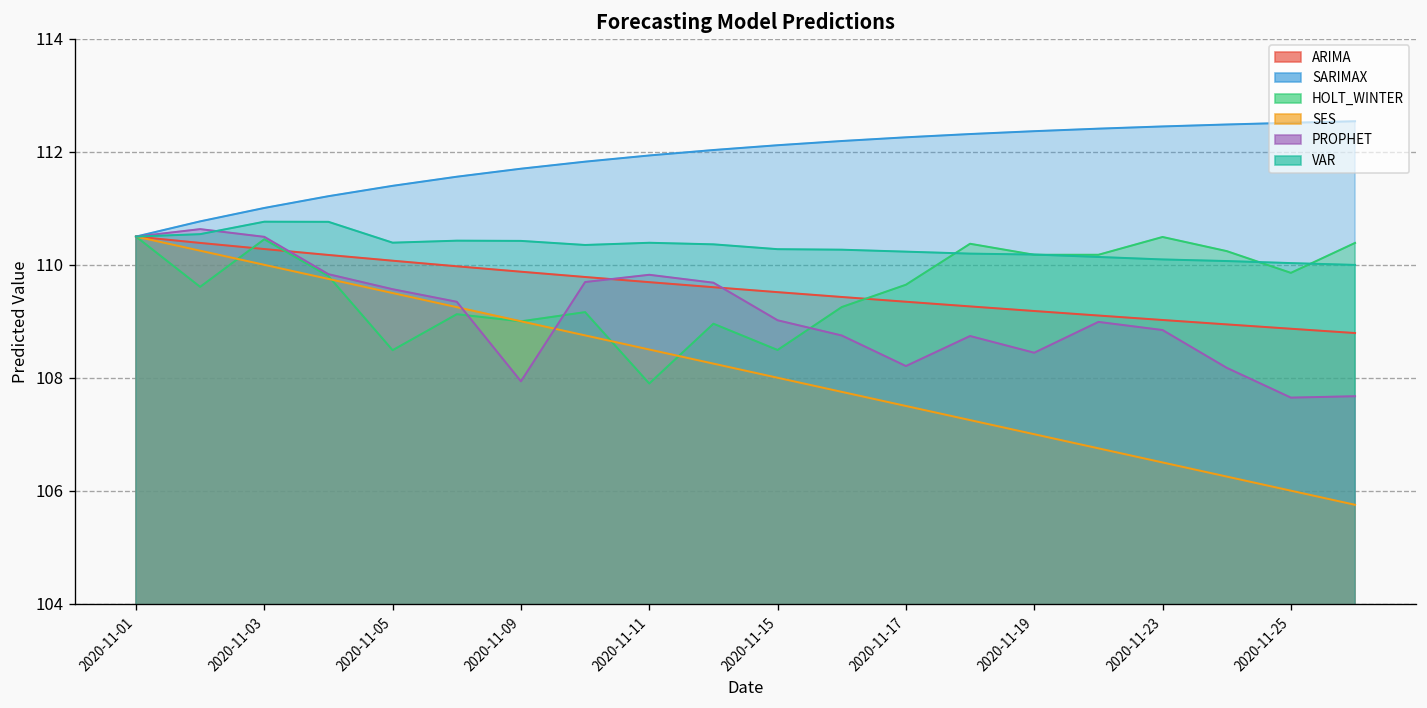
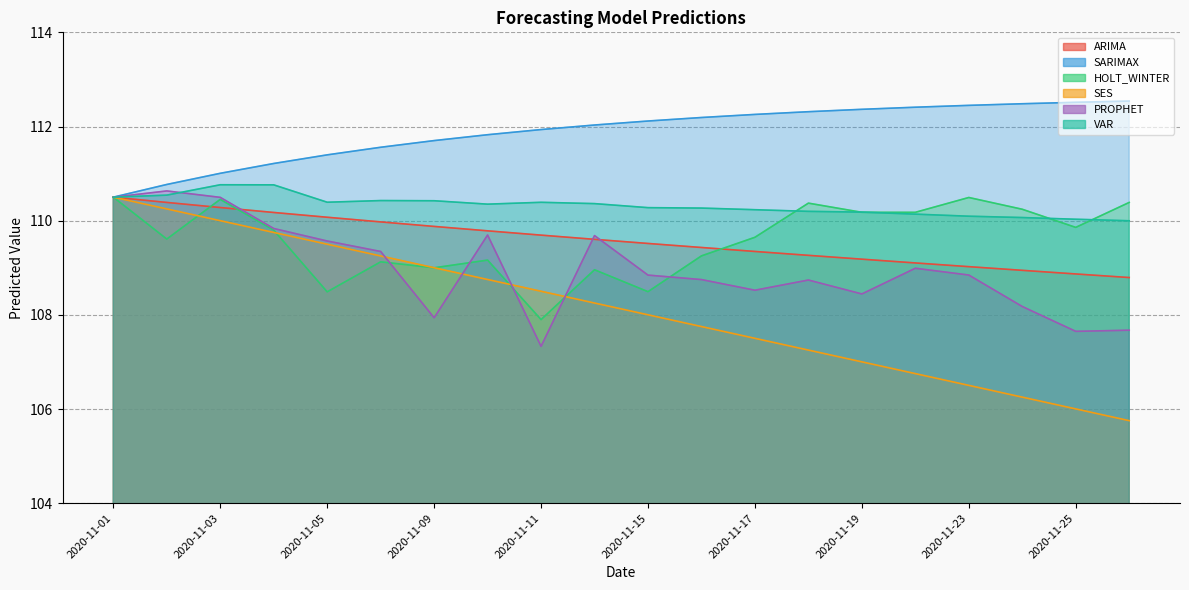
PROPHET, 2020-11-11: 109.8 -> 107.3
PROPHET, 2020-11-15: 109.0 -> 108.8
PROPHET, 2020-11-17: 108.2 -> 108.5
